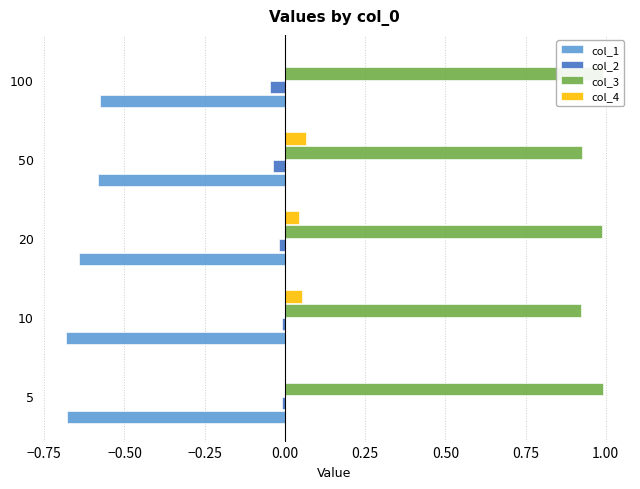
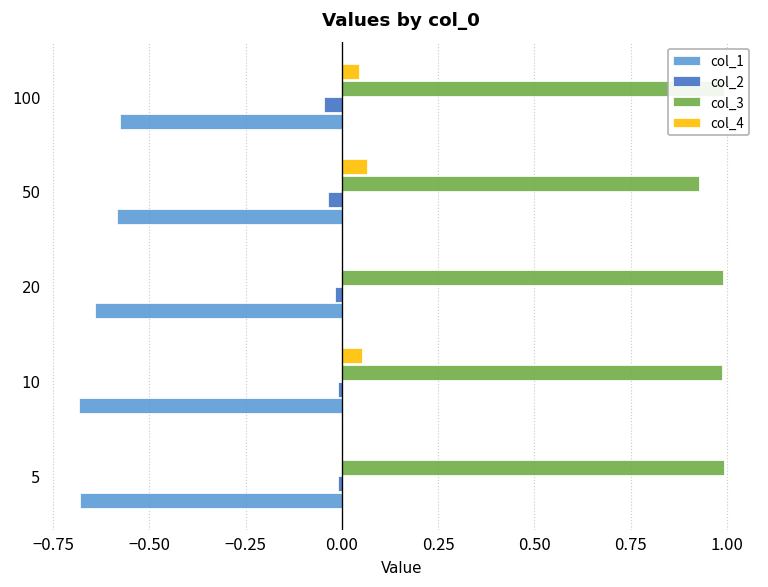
col_4, 100: 0.00 -> 0.04
col_4, 20: 0.04 -> 0.00
col_3, 10: 0.92 -> 0.99
